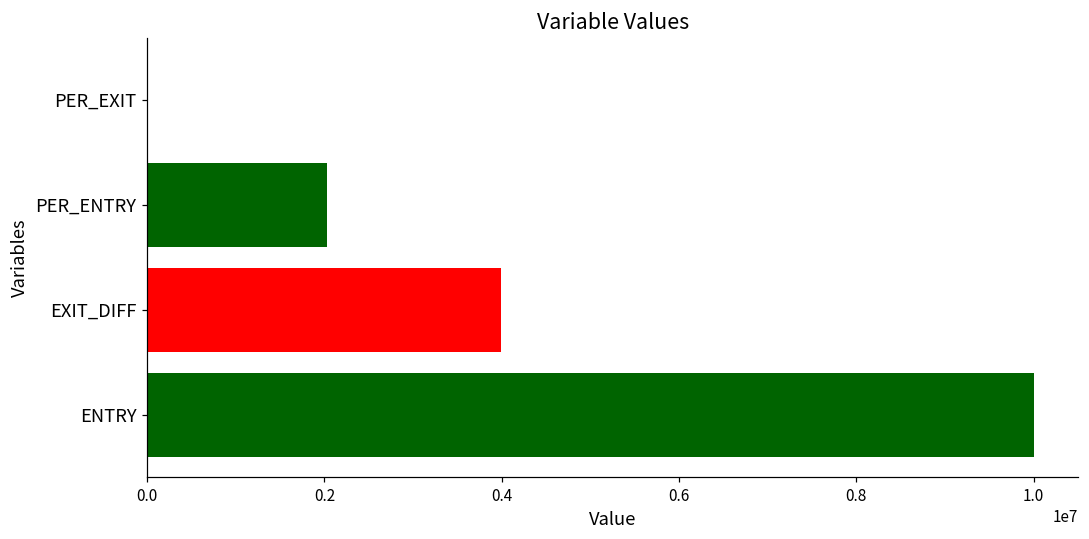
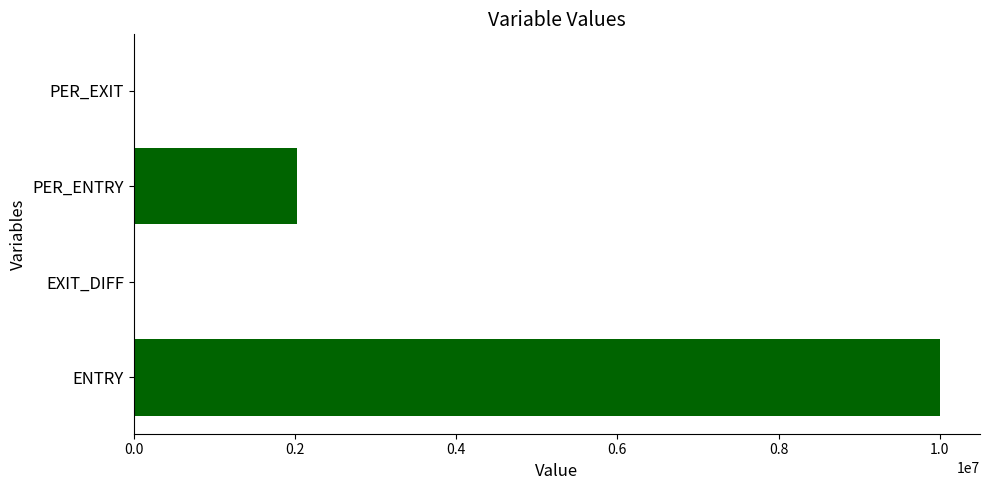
EXIT_DIFF: 4000000 -> 0
